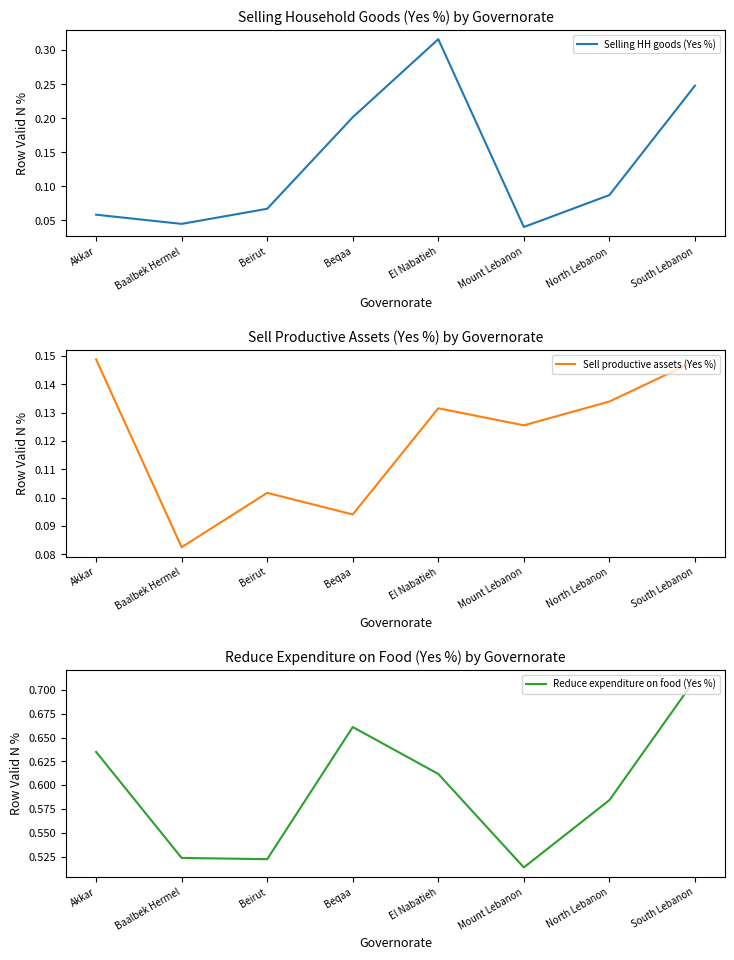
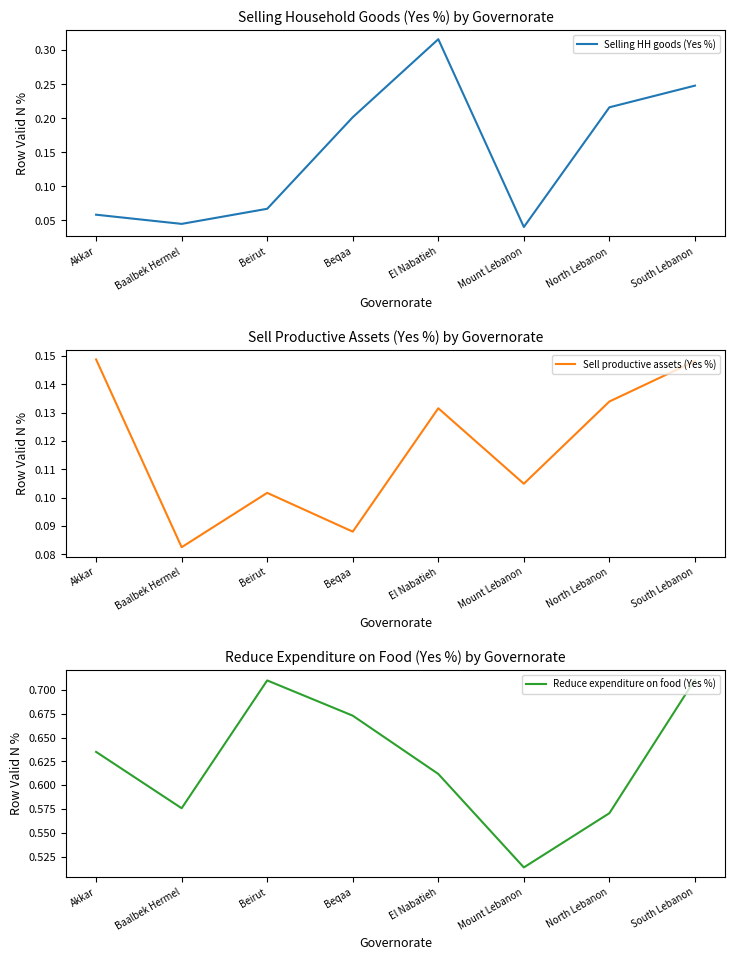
Selling Household Goods (Yes %) by Governorate, North Lebanon: 0.09 -> 0.22
Sell Productive Assets (Yes %) by Governorate, Beqaa: 0.094 -> 0.088
Sell Productive Assets (Yes %) by Governorate, Mount Lebanon: 0.126 -> 0.105
Reduce Expenditure on Food (Yes %) by Governorate, Baalbek Hermel: 0.52 -> 0.58
Reduce Expenditure on Food (Yes %) by Governorate, Beirut: 0.52 -> 0.71
Reduce Expenditure on Food (Yes %) by Governorate, Beqaa: 0.66 -> 0.67
Reduce Expenditure on Food (Yes %) by Governorate, North Lebanon: 0.58 -> 0.57
